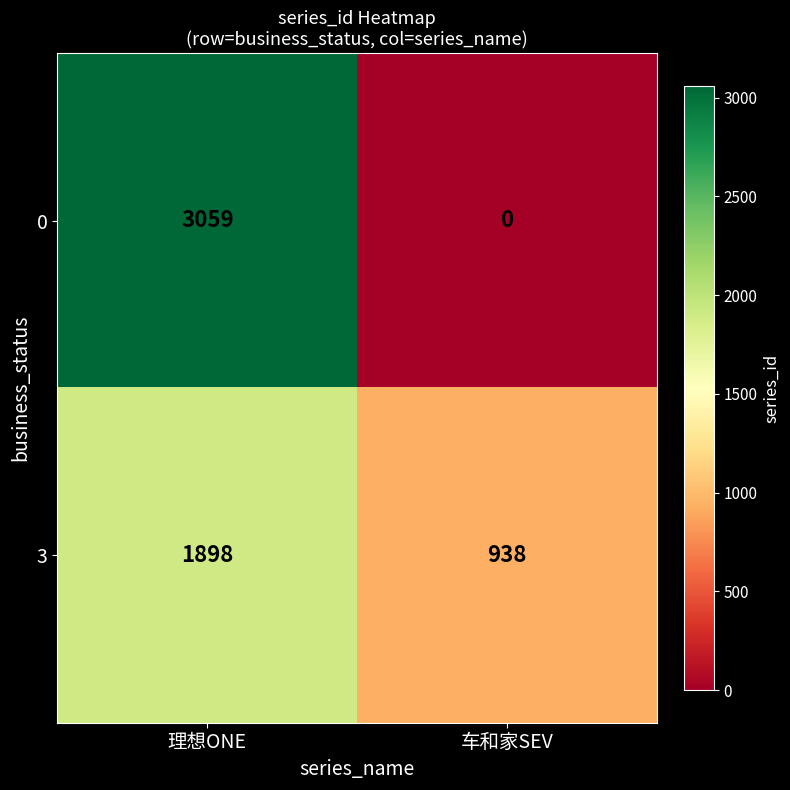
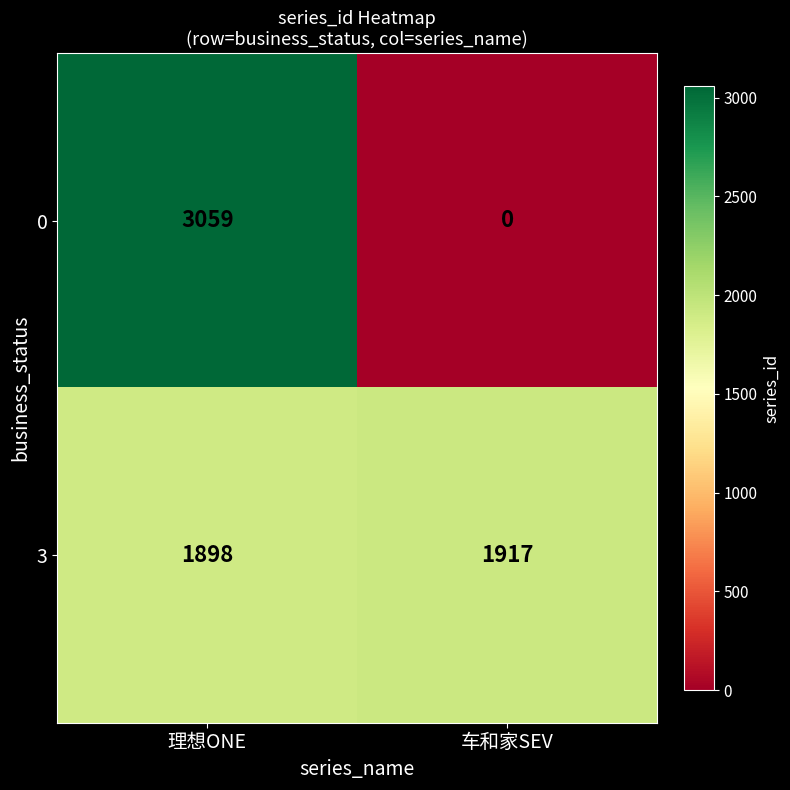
3, 车和家SEV: 938 -> 1917
